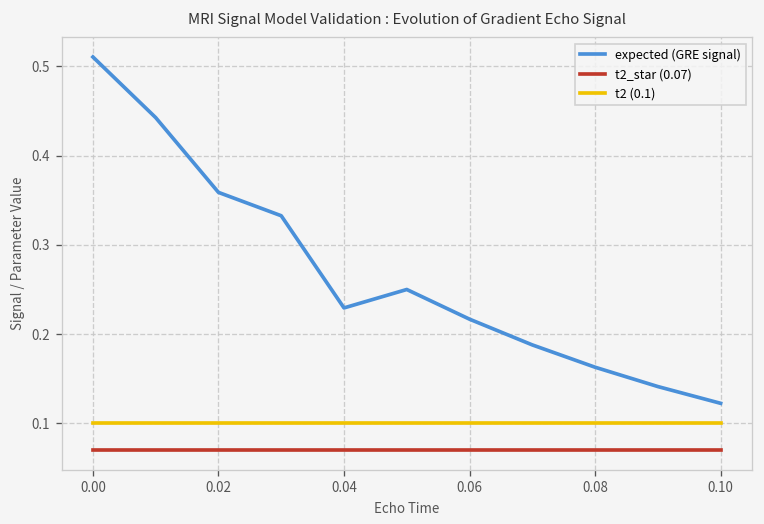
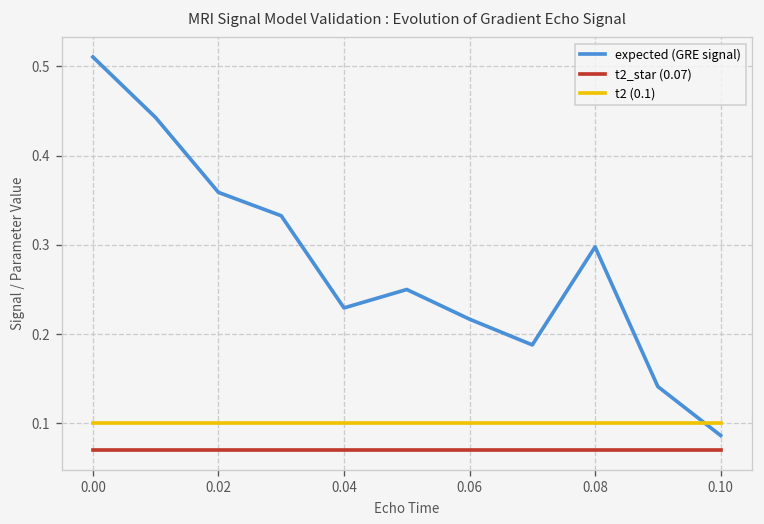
expected (GRE signal), 0.08: 0.16 -> 0.30
expected (GRE signal), 0.10: 0.12 -> 0.09
